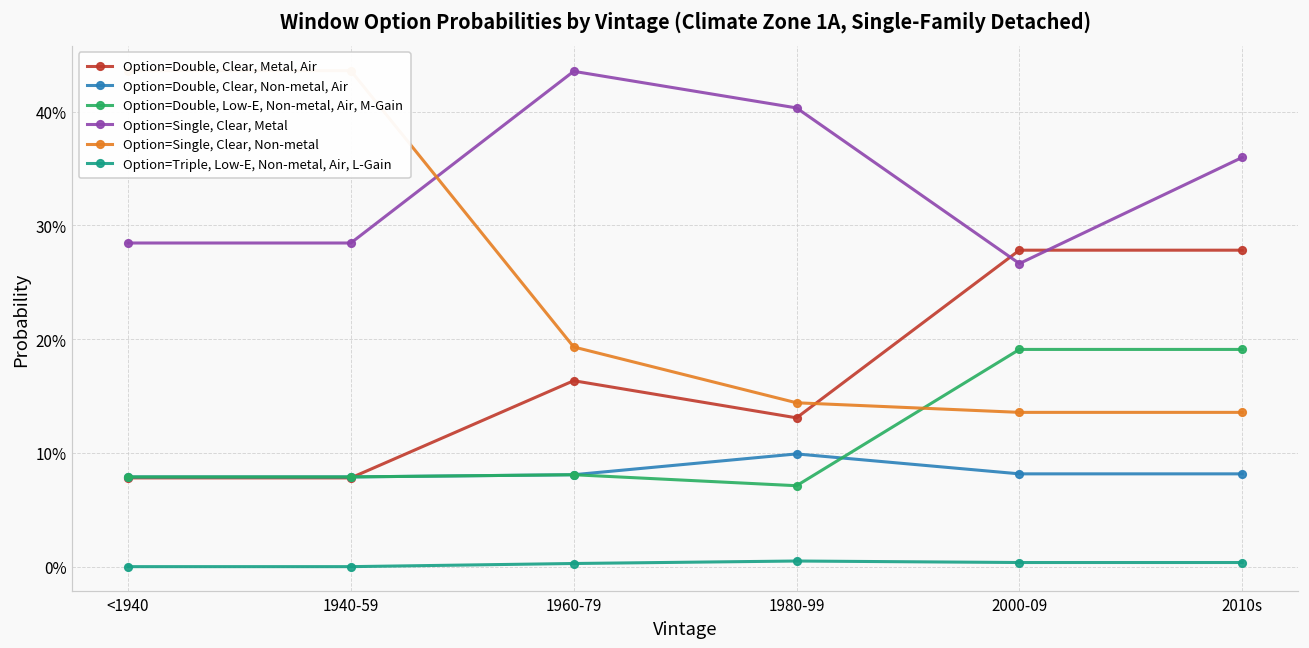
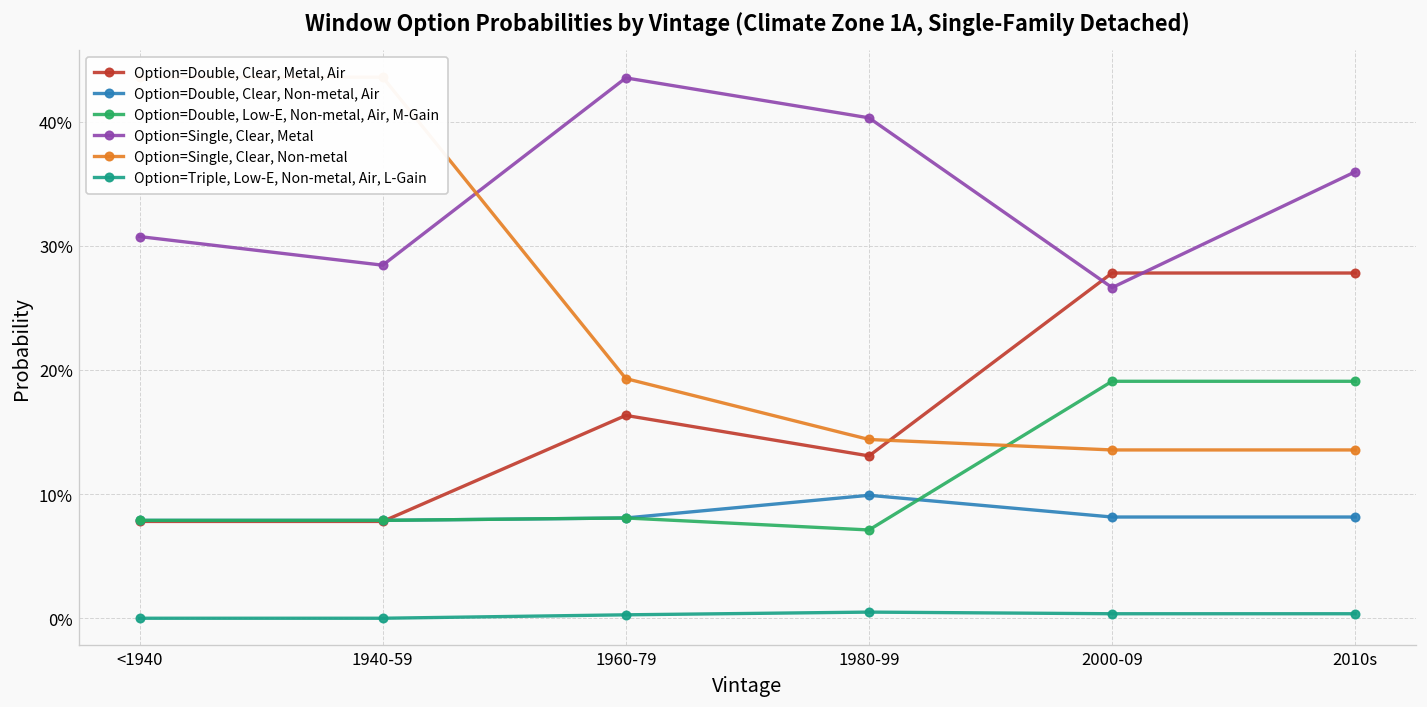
Option=Single, Clear, Metal, <1940: 28.4% -> 30.7%
